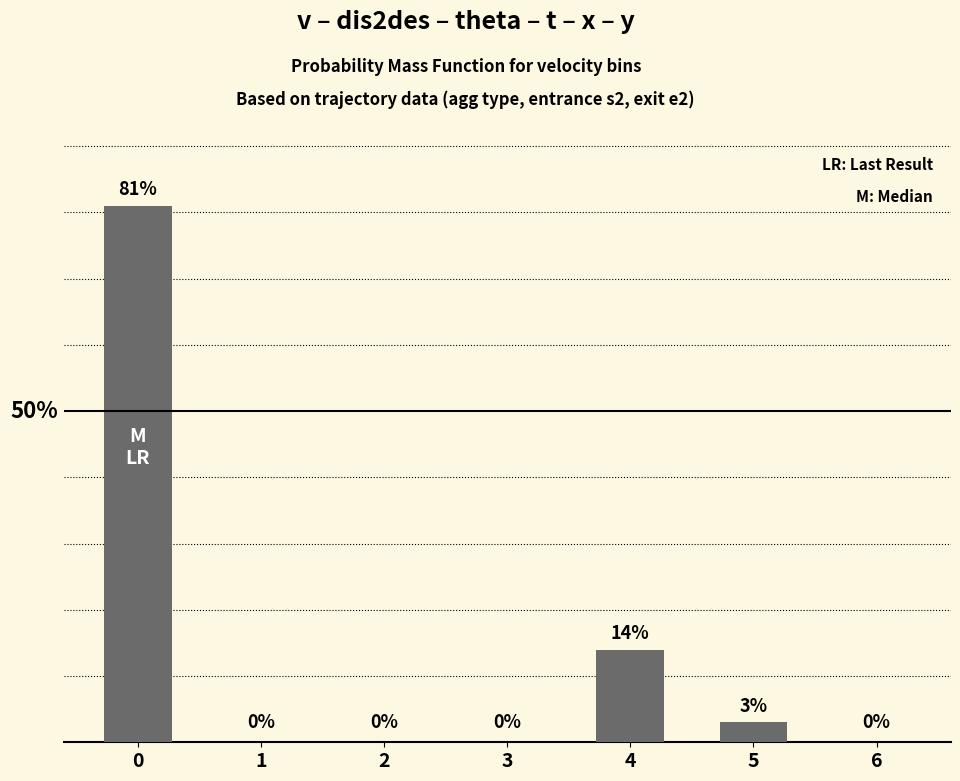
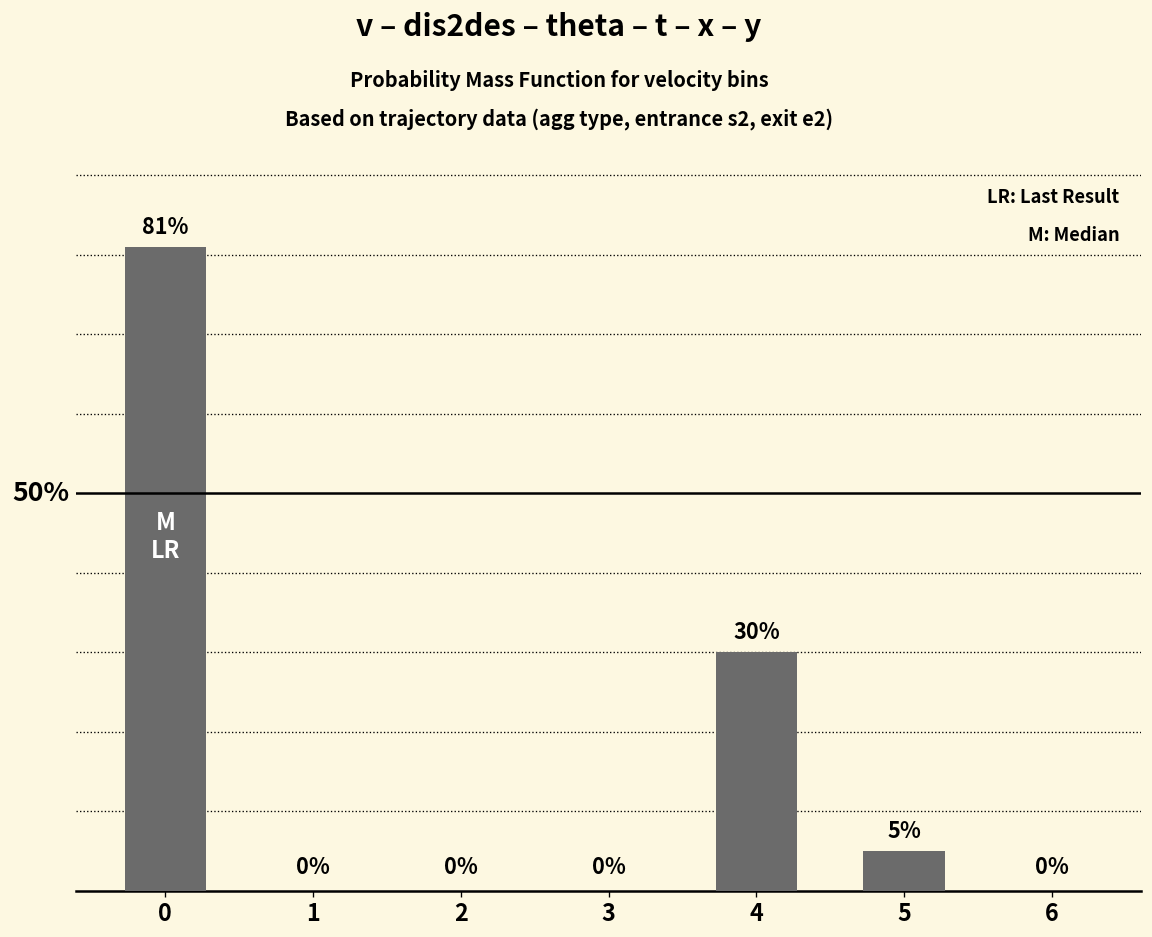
4: 14% -> 30%
5: 3% -> 5%
